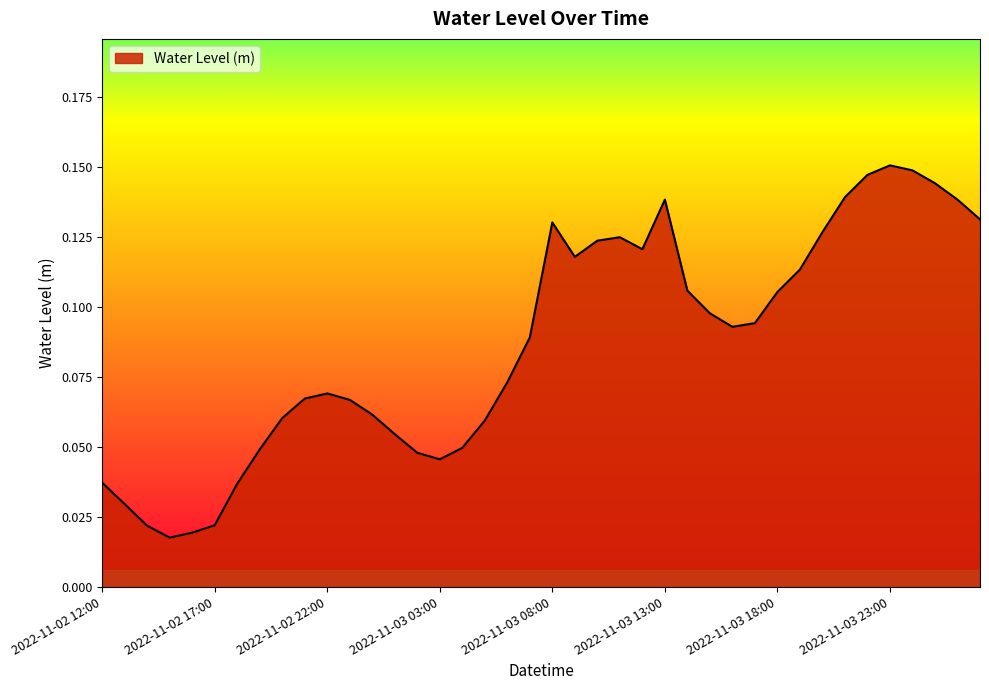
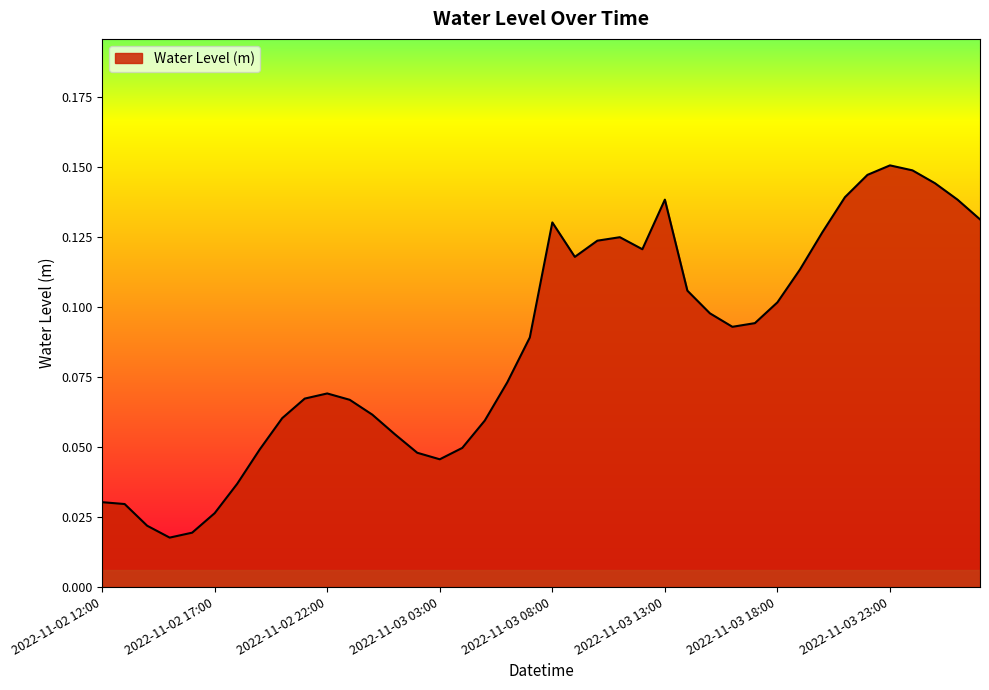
2022-11-02 12:00: 0.037 -> 0.030
2022-11-02 17:00: 0.022 -> 0.026
2022-11-03 18:00: 0.105 -> 0.102
